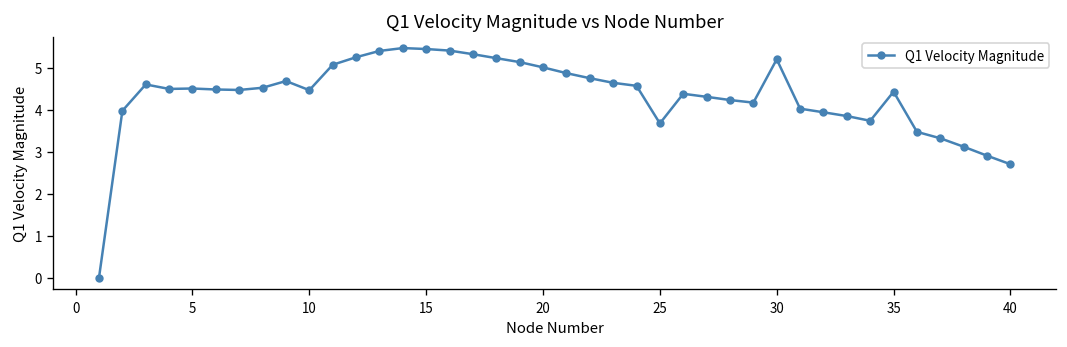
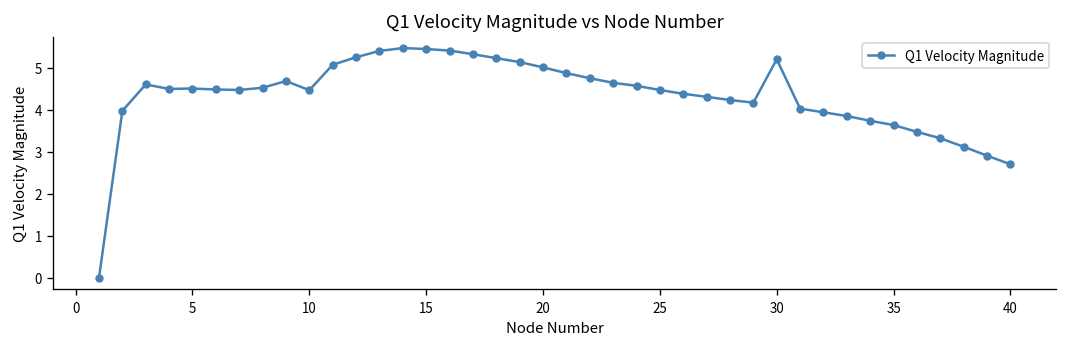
25: 3.7 -> 4.5
35: 4.4 -> 3.6
